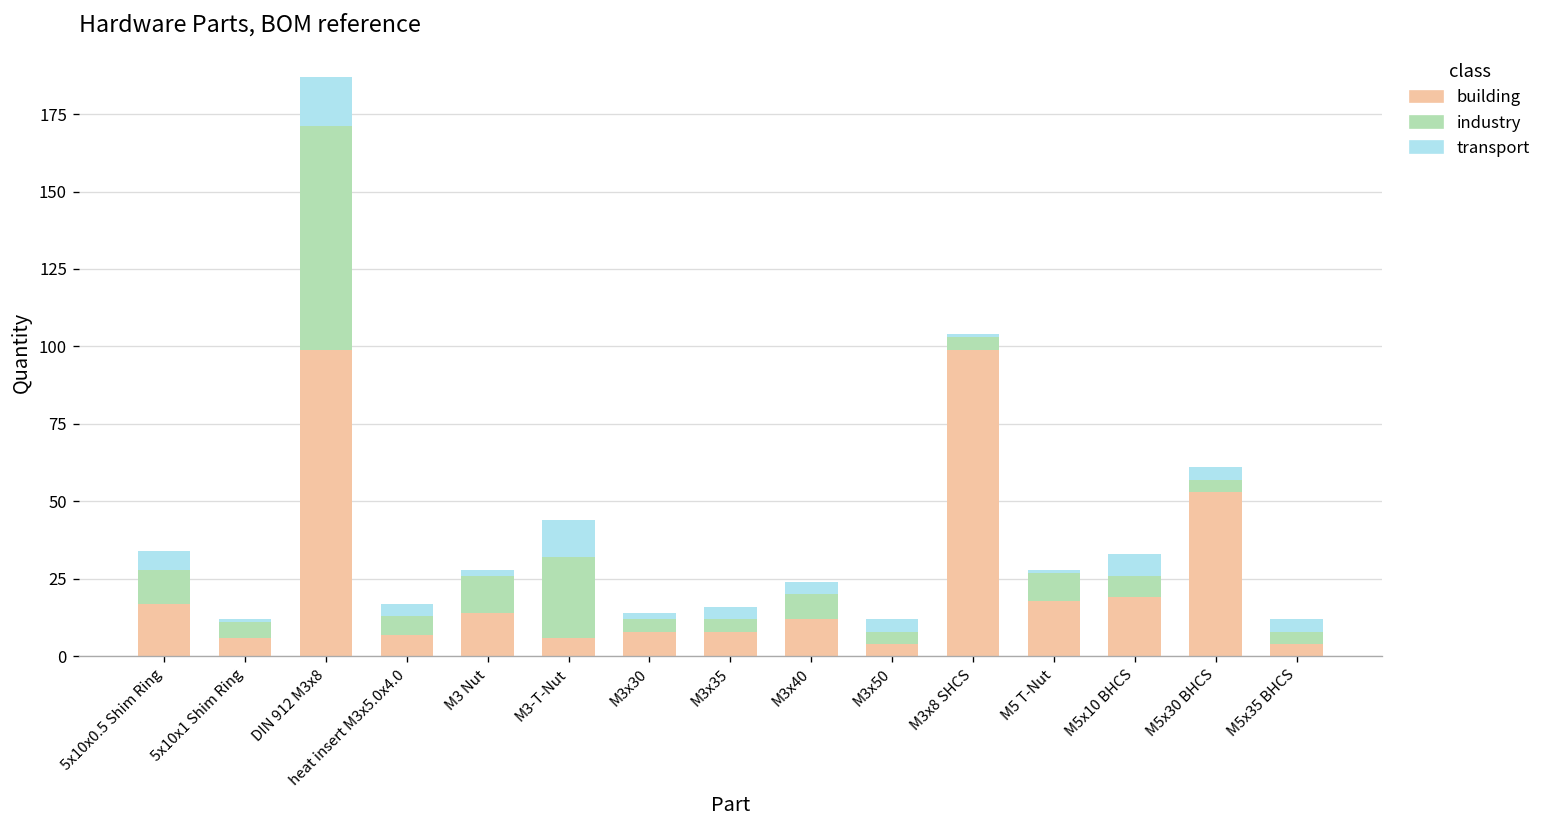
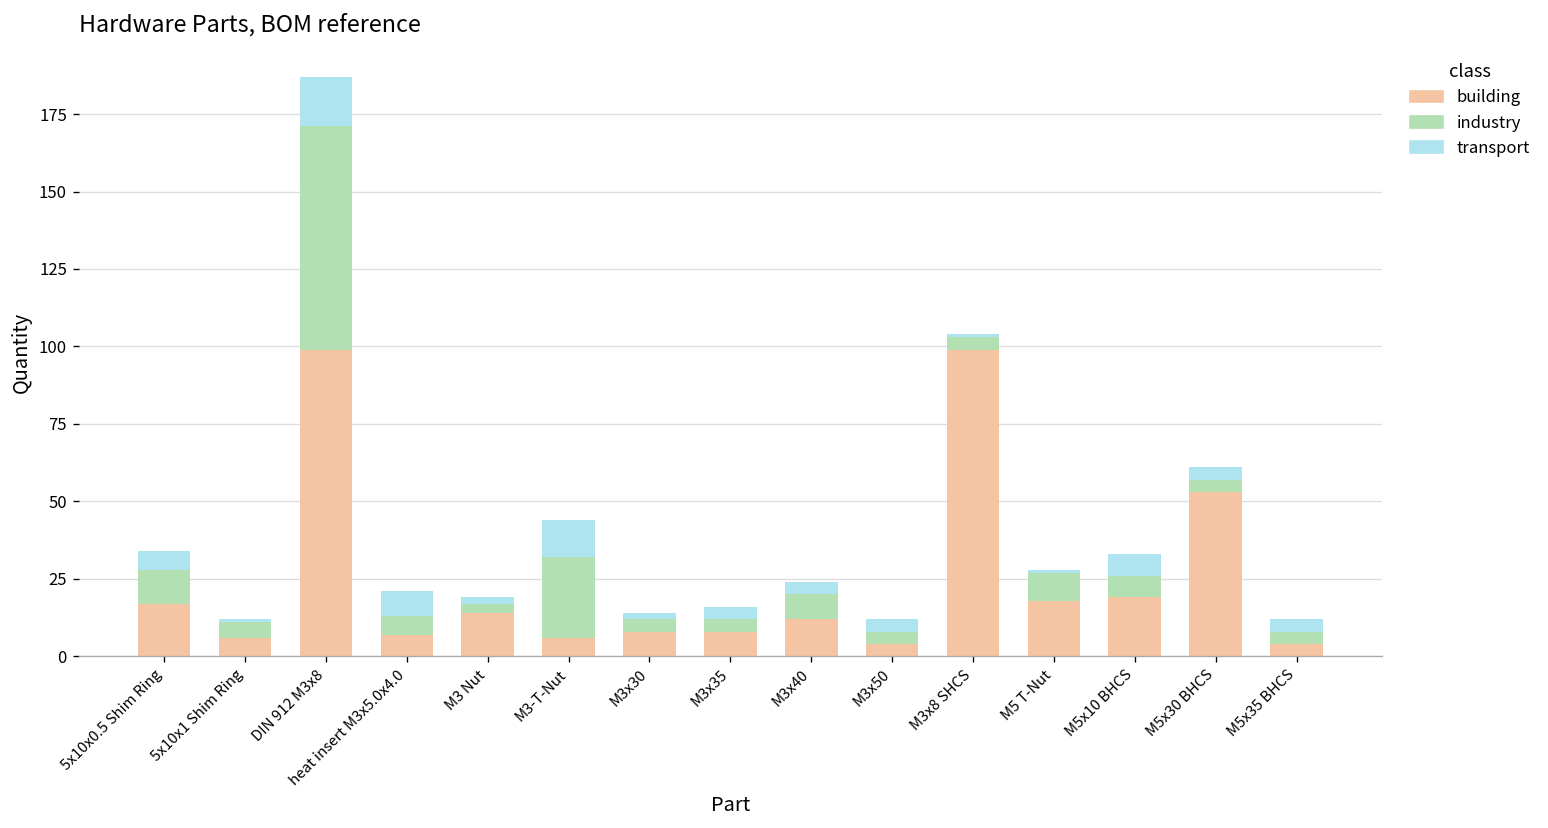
transport, heat insert M3x5.0x4.0: 4 -> 8
industry, M3 Nut: 12 -> 3
